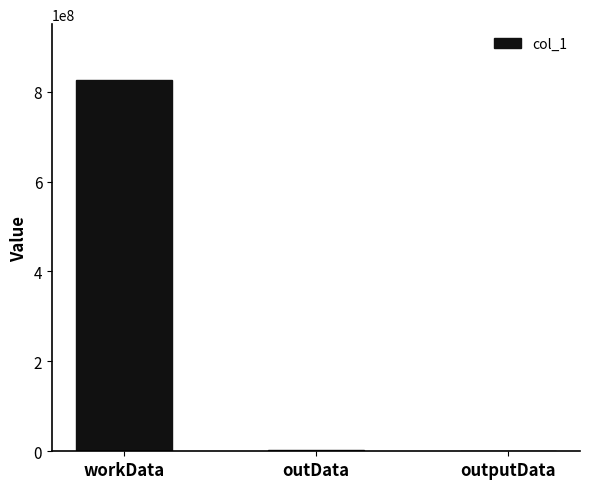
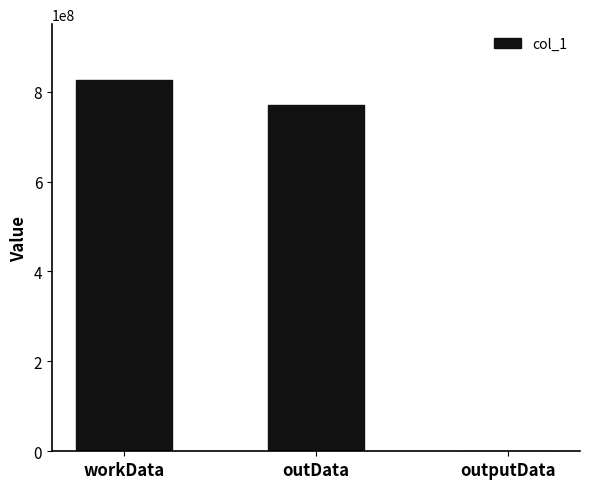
outData: 0 -> 770000000
